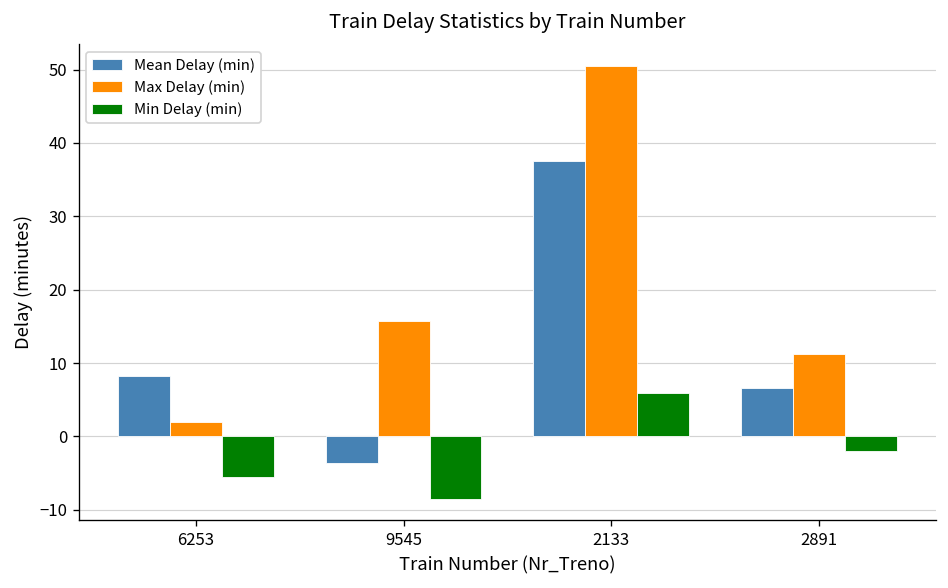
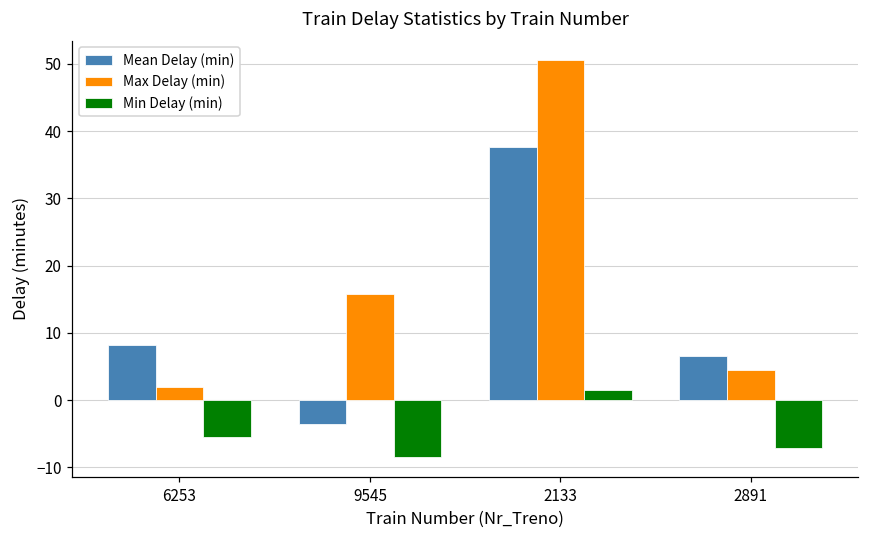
Min Delay (min), 2133: 6 -> 2
Max Delay (min), 2891: 11 -> 5
Min Delay (min), 2891: -2 -> -7
